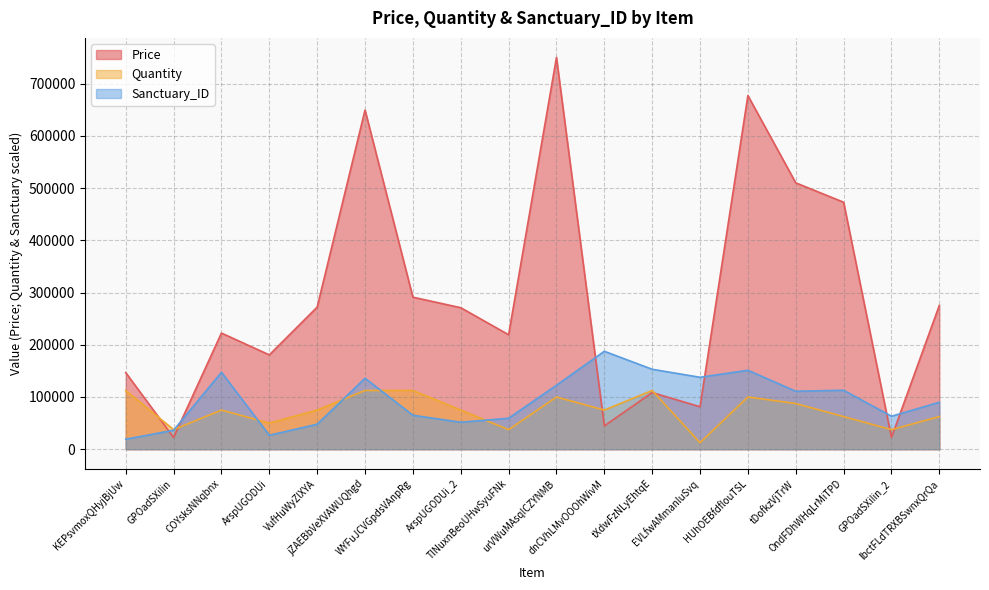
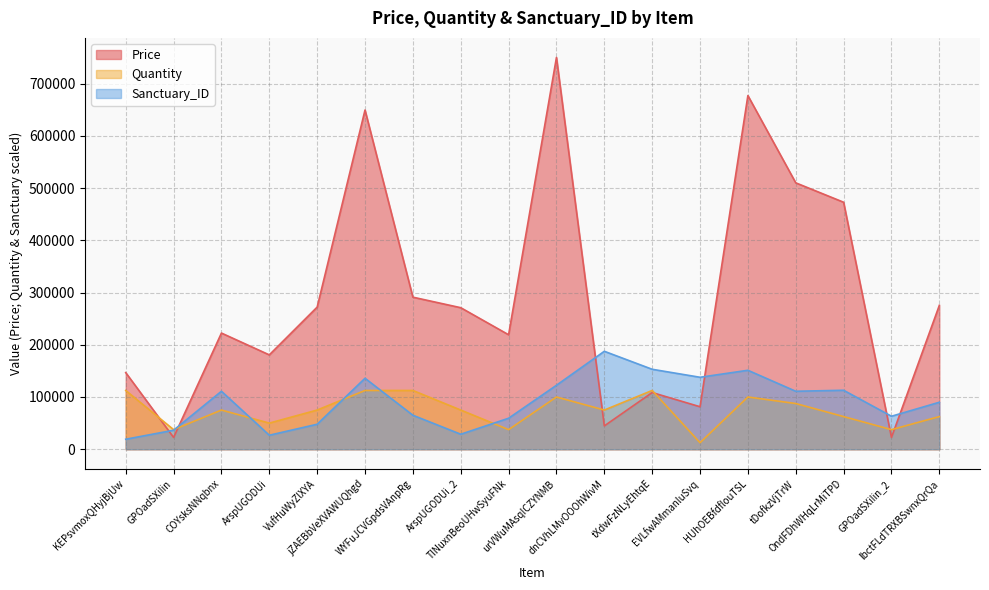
Sanctuary_ID, COYsksNNqbnx: 150000 -> 110000
Sanctuary_ID, ArspUGODUi_2: 50000 -> 30000
